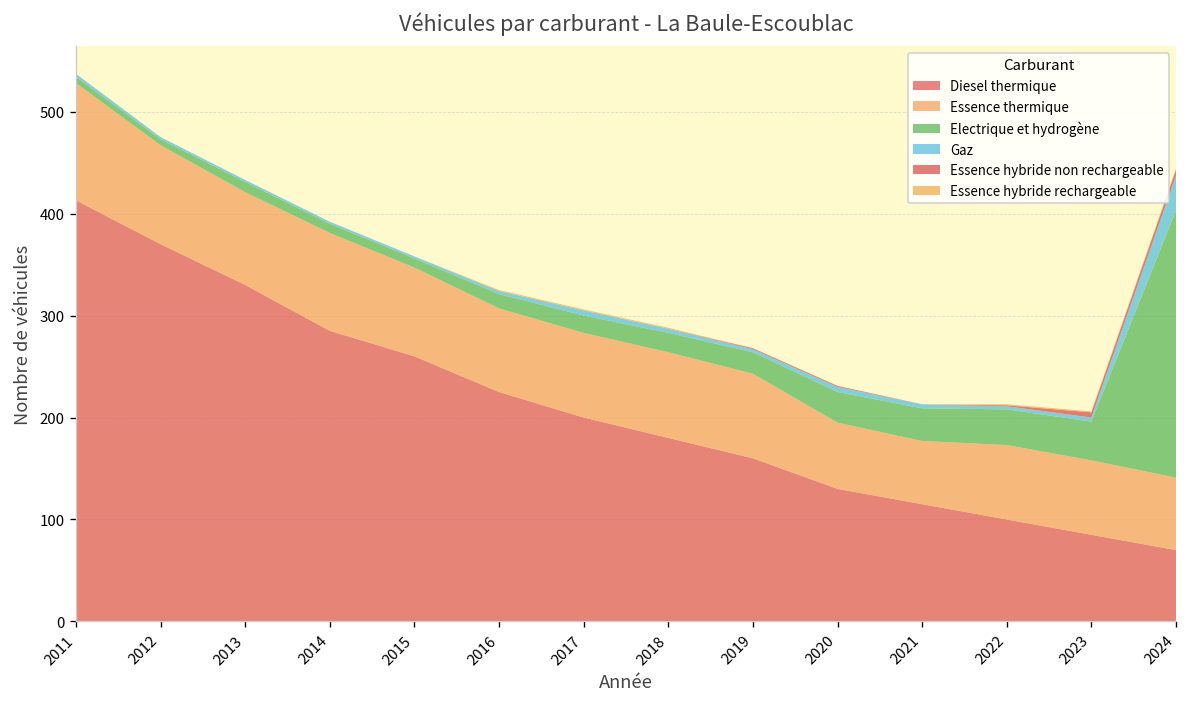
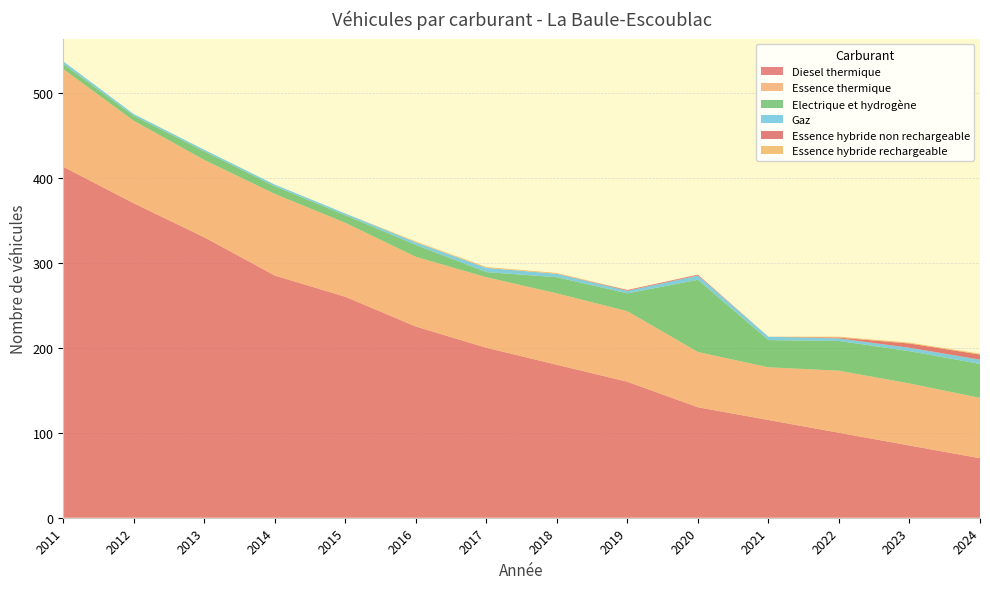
Electrique et hydrogène, 2017: 20 -> 10
Electrique et hydrogène, 2020: 30 -> 90
Electrique et hydrogène, 2024: 260 -> 40
Gaz, 2024: 30 -> 10
